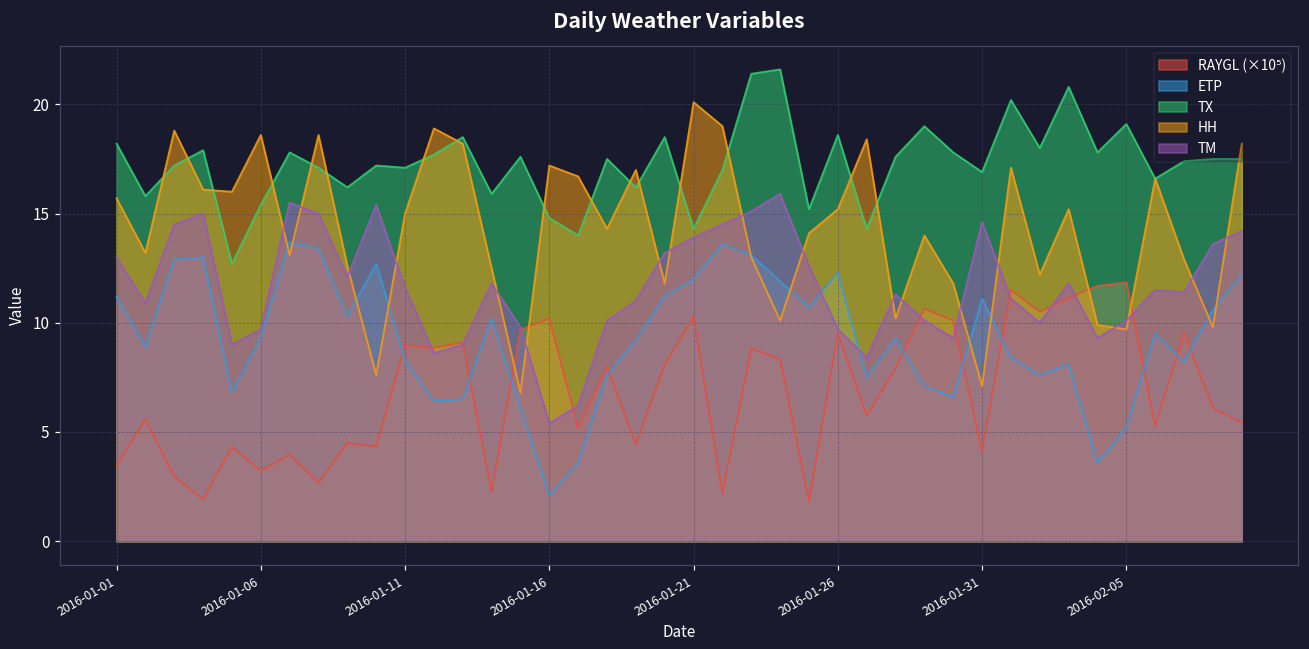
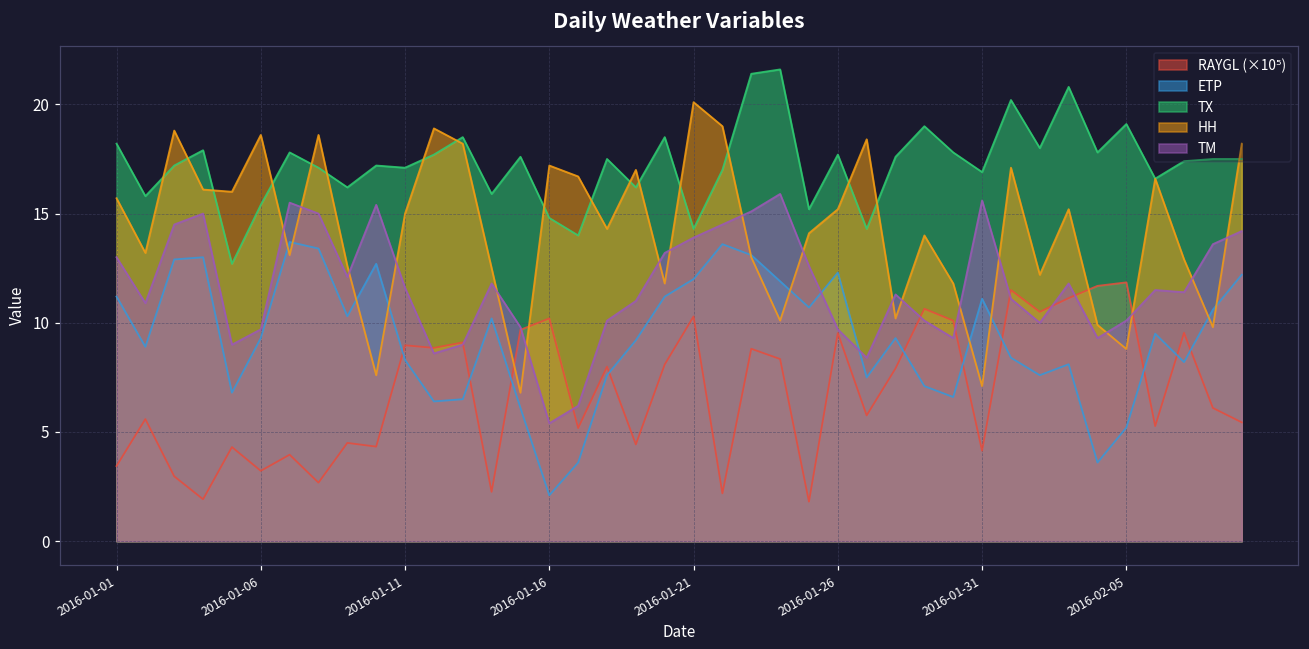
TX, 2016-01-26: 18.6 -> 17.7
TM, 2016-01-31: 14.6 -> 15.6
HH, 2016-02-05: 9.7 -> 8.8
